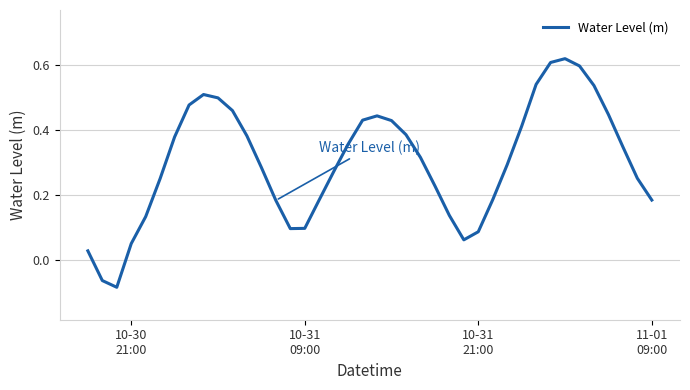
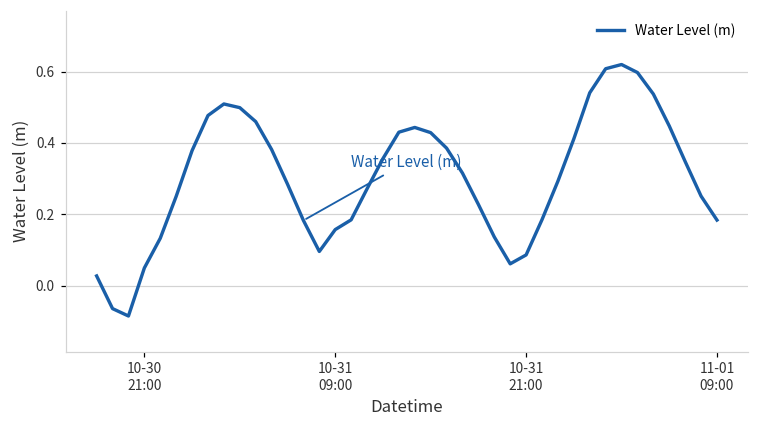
10-31 09:00: 0.10 -> 0.16
